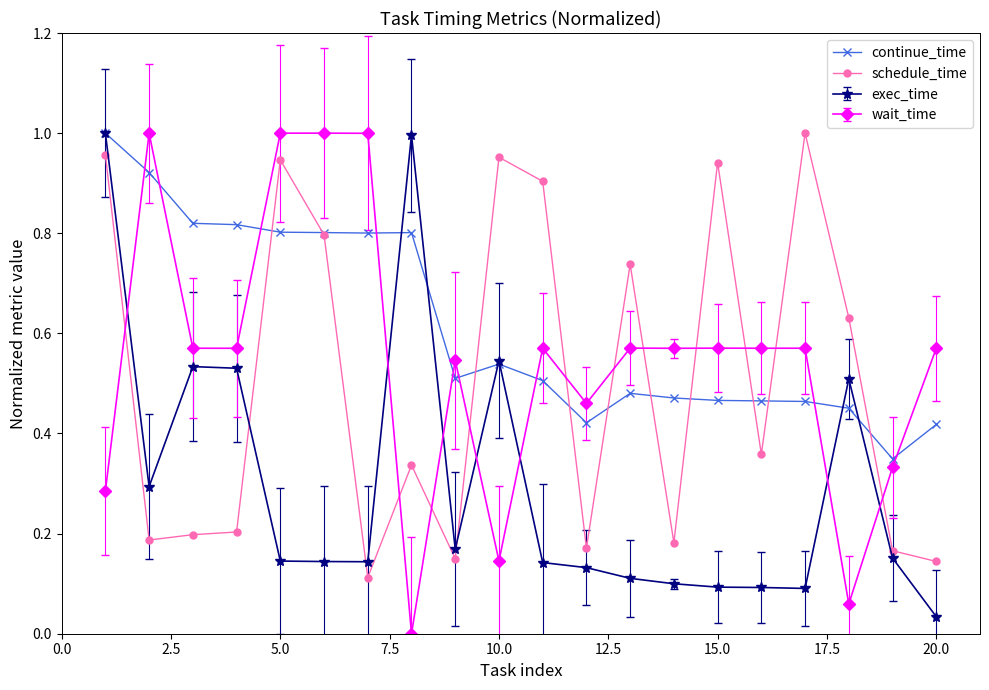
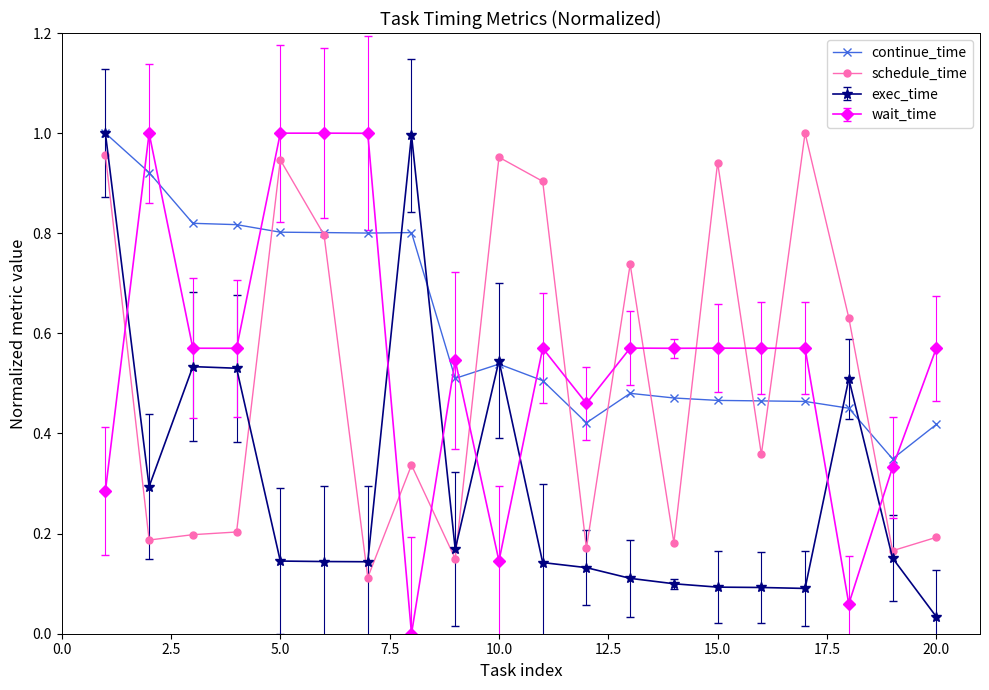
schedule_time, 20.0: 0.14 -> 0.19
